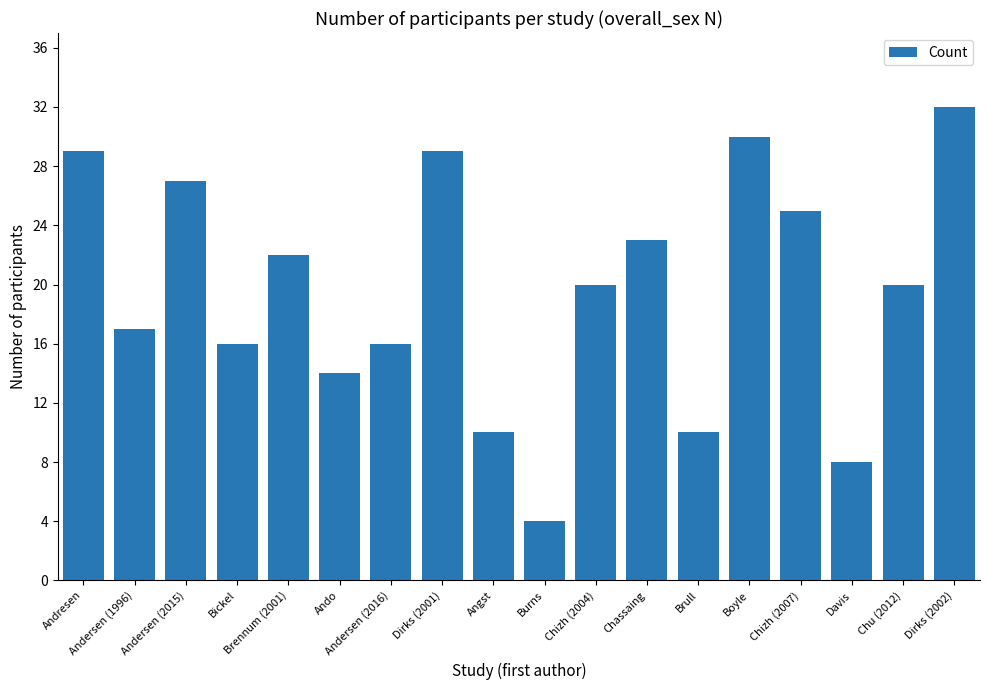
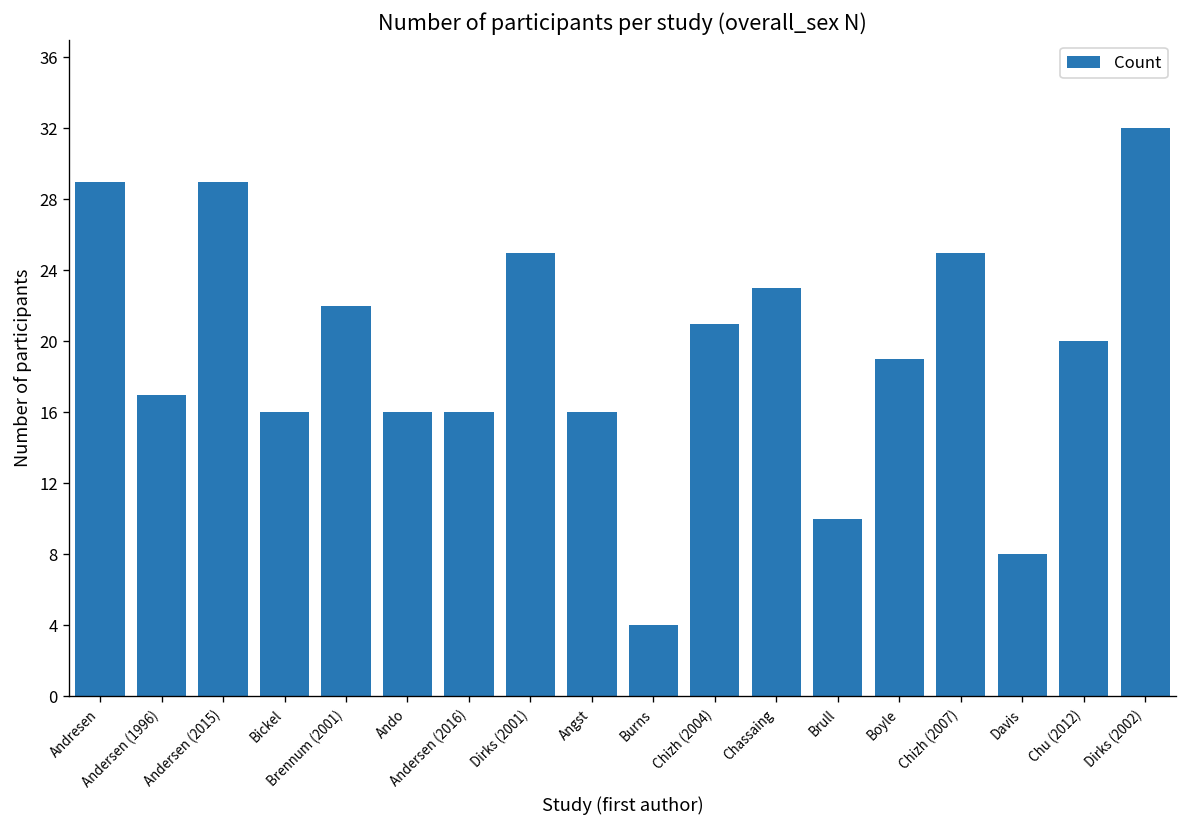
Andersen (2015): 27 -> 29
Ando: 14 -> 16
Dirks (2001): 29 -> 25
Angst: 10 -> 16
Chizh (2004): 20 -> 21
Boyle: 30 -> 19
